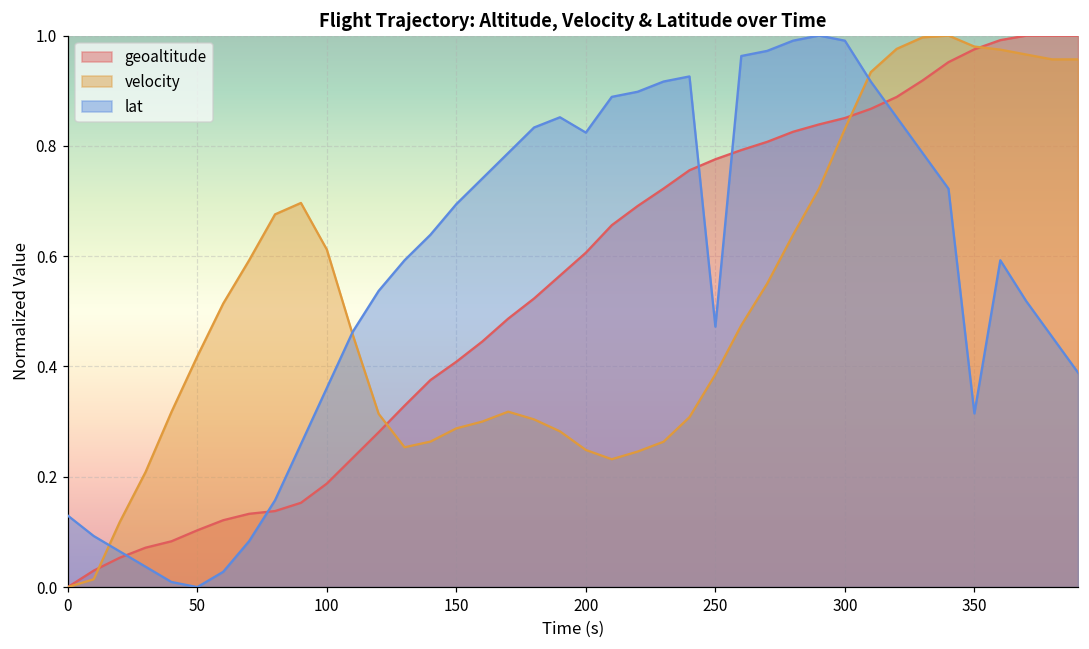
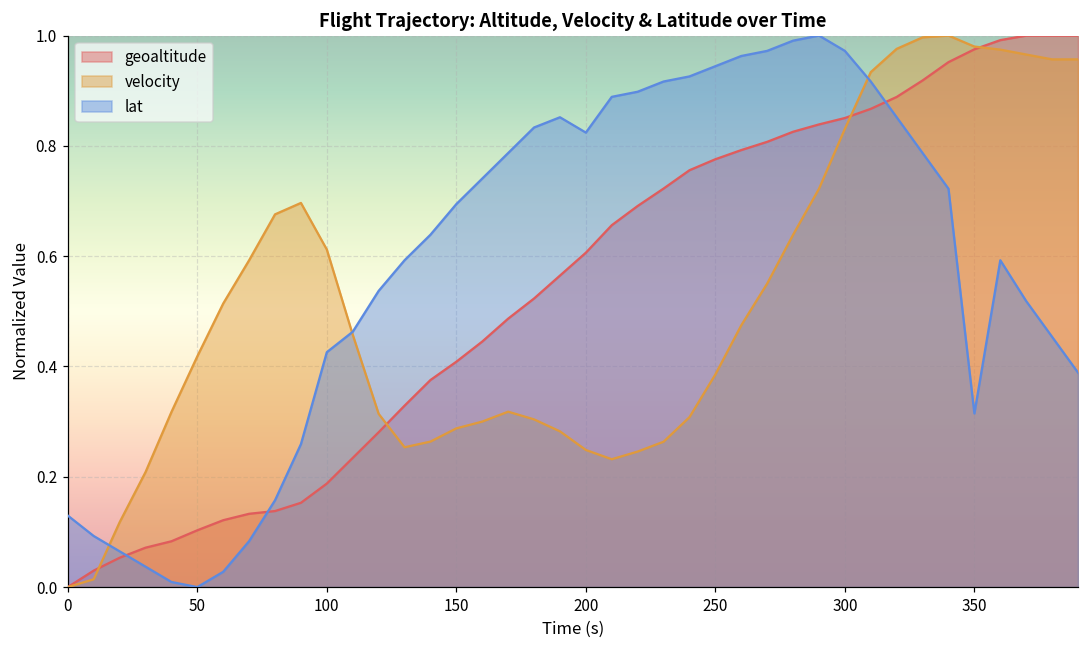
lat, 100: 0.36 -> 0.43
lat, 250: 0.47 -> 0.94
lat, 300: 0.99 -> 0.97
